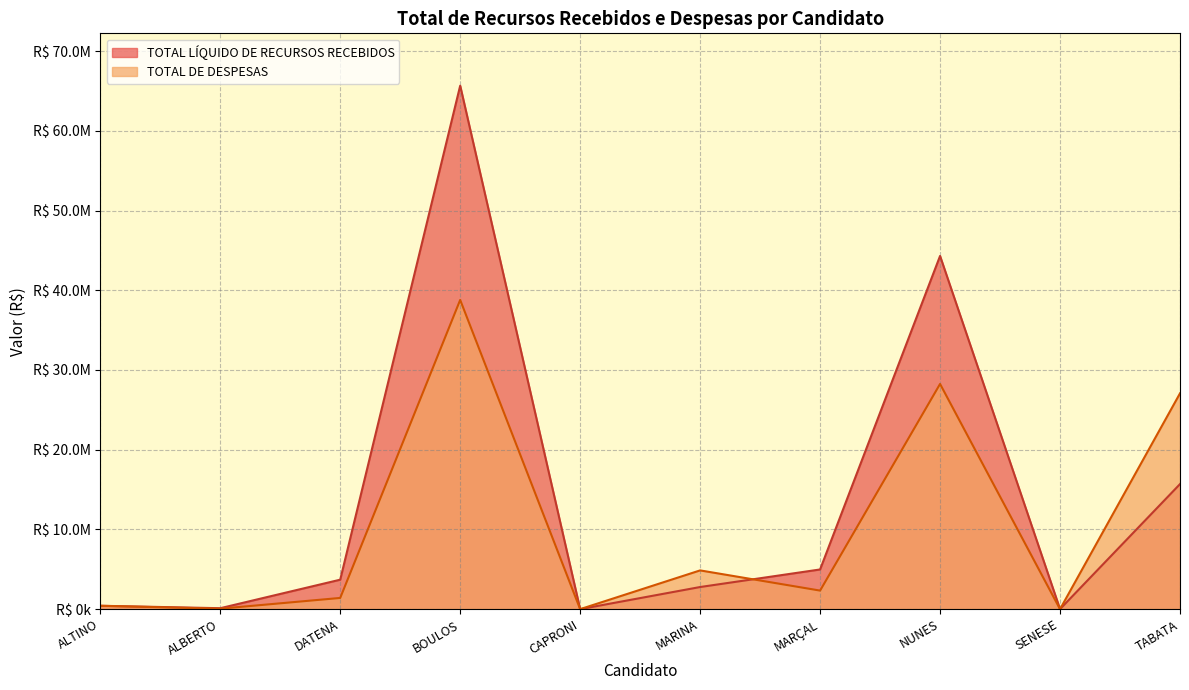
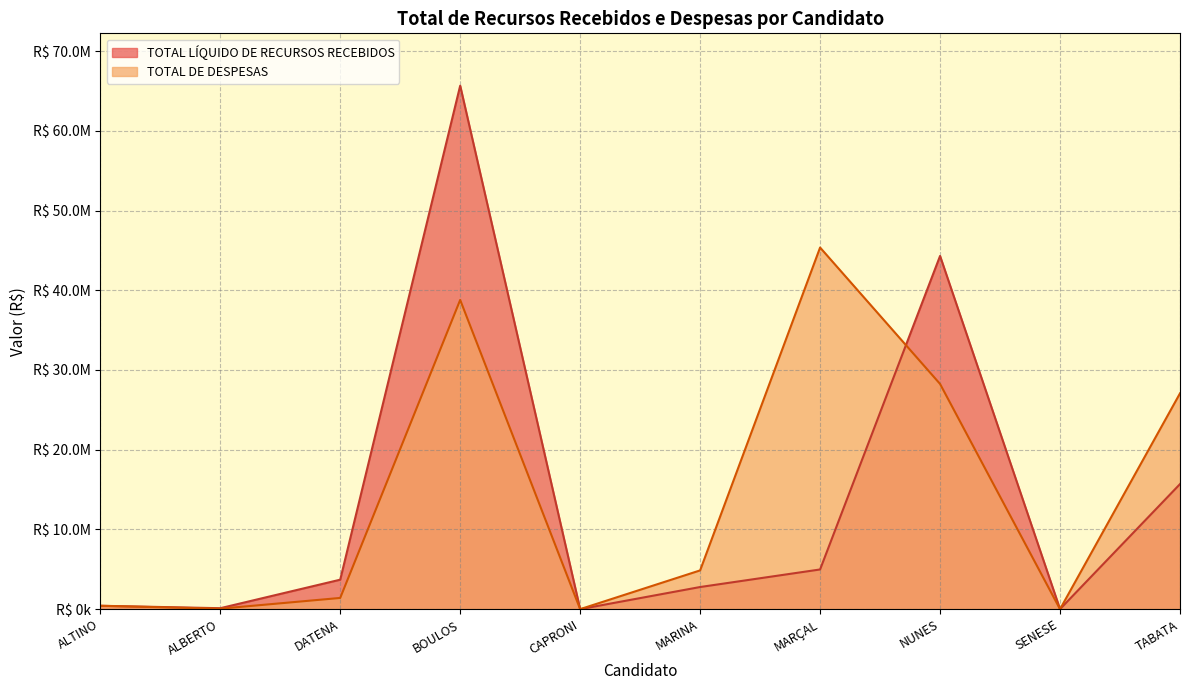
TOTAL DE DESPESAS, MARÇAL: R$ 2000000 -> R$ 45000000
